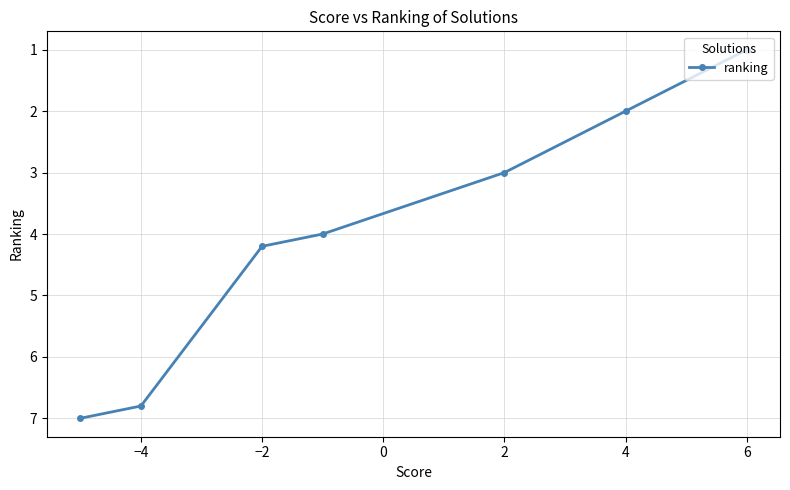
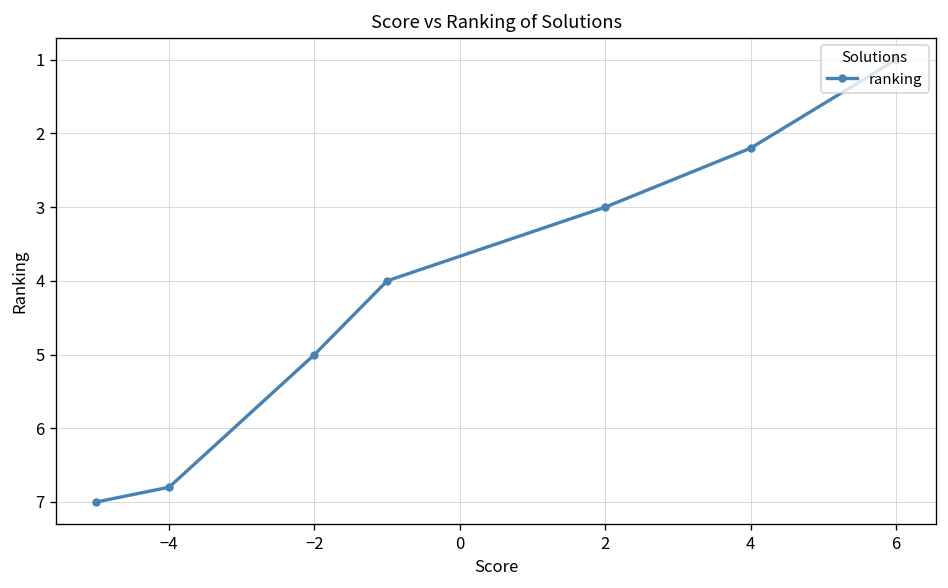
−2: 4.2 -> 5.0
4: 2.0 -> 2.2
